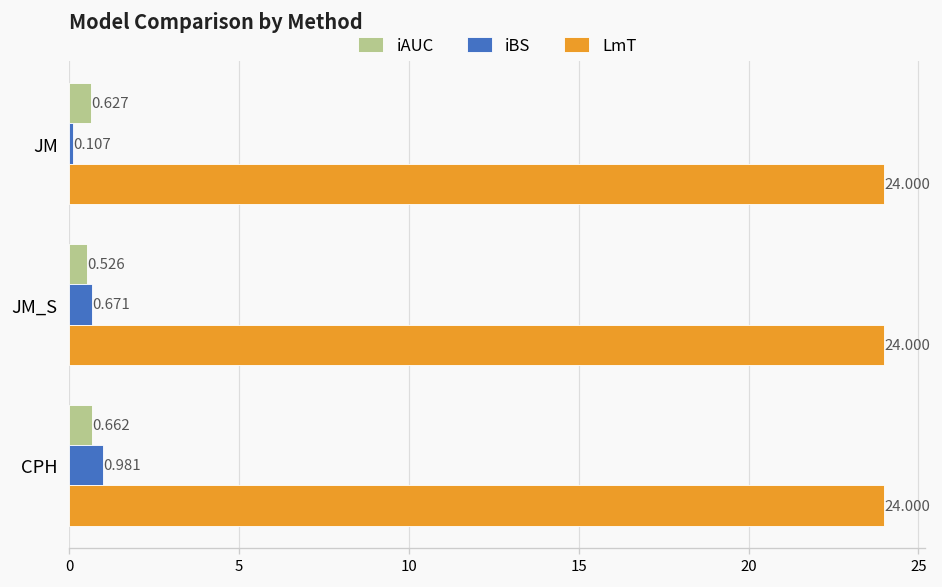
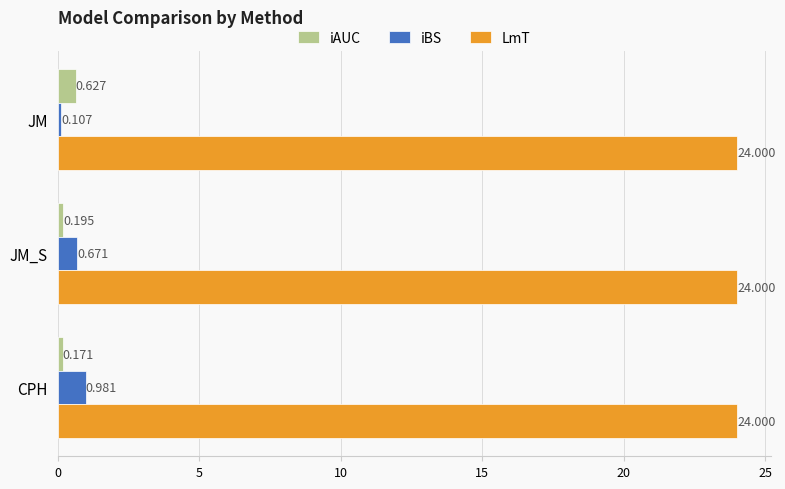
iAUC, JM_S: 0.526 -> 0.195
iAUC, CPH: 0.662 -> 0.171
